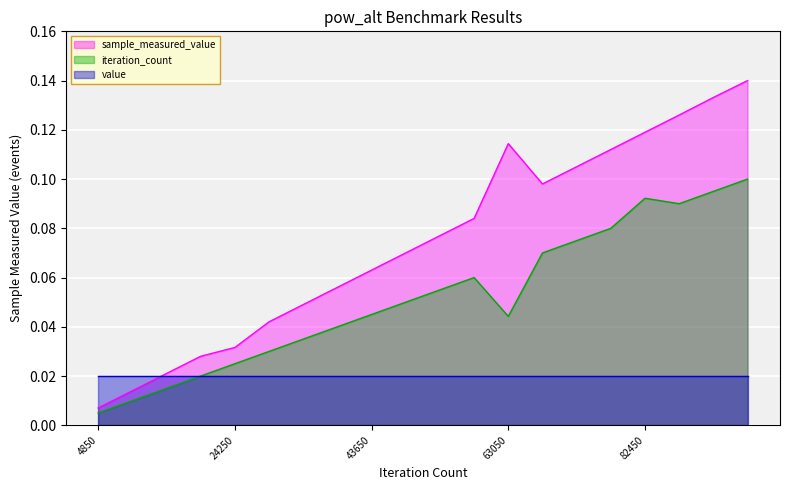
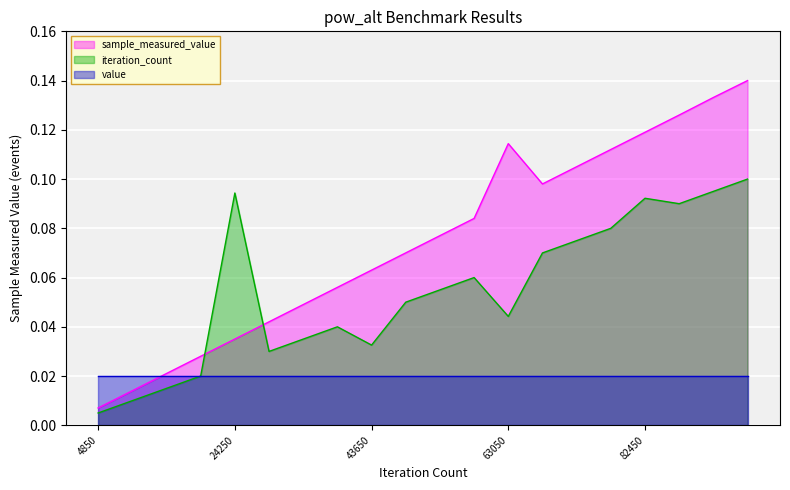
sample_measured_value, 24250: 0.032 -> 0.035
iteration_count, 24250: 0.025 -> 0.094
iteration_count, 43650: 0.045 -> 0.033
